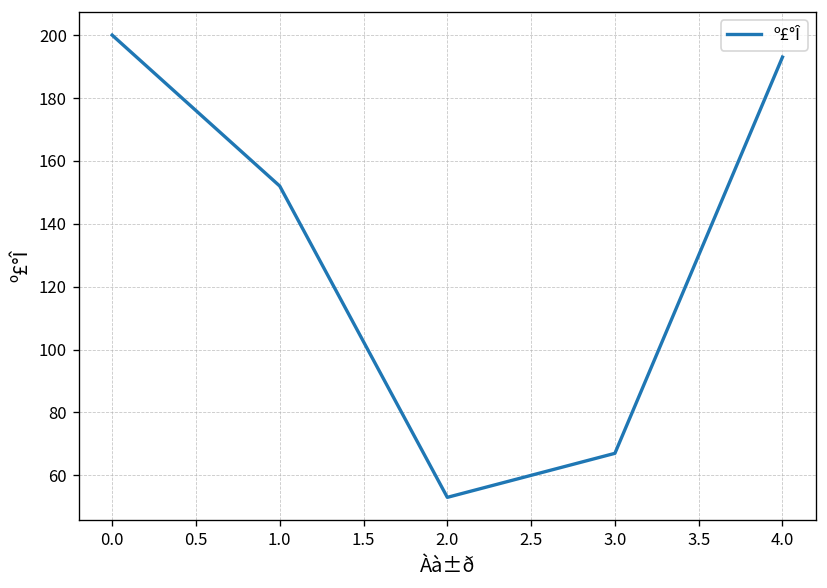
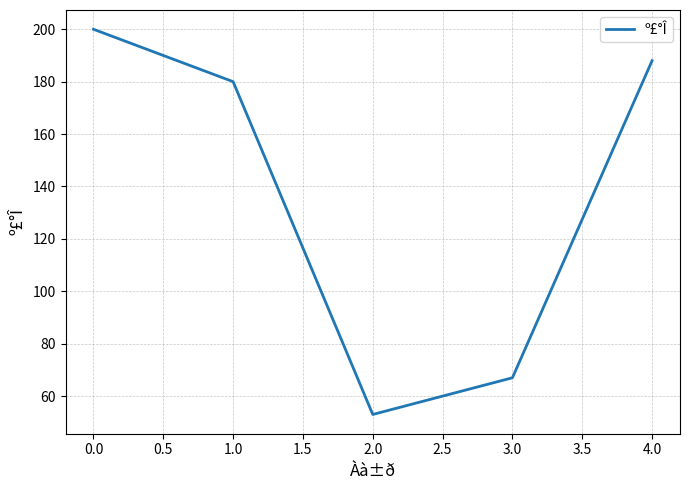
1.0: 152 -> 180
4.0: 193 -> 188
